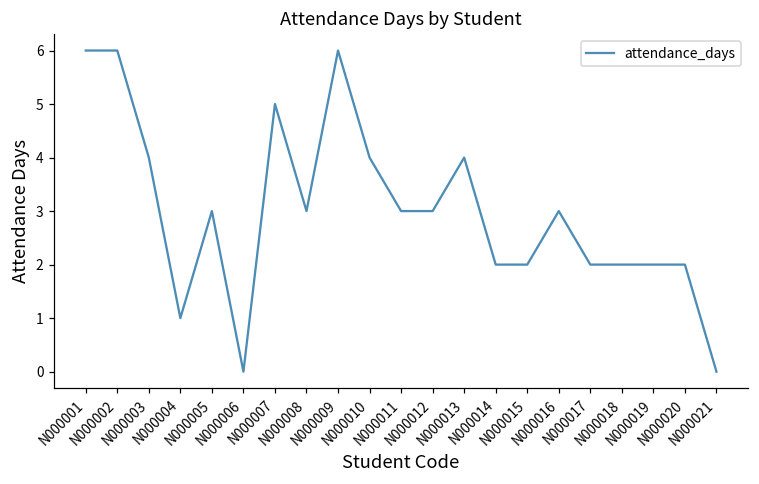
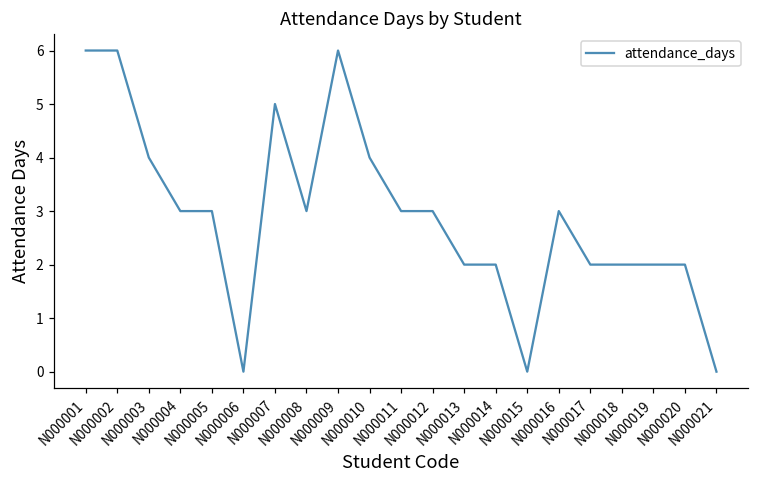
N000004: 1 -> 3
N000013: 4 -> 2
N000015: 2 -> 0
